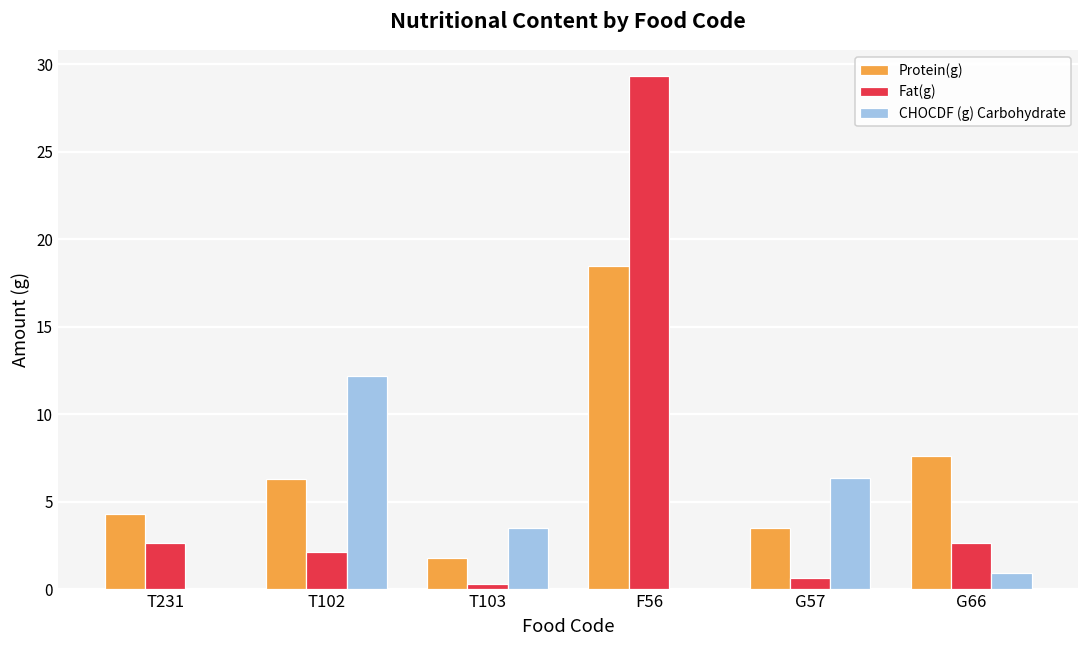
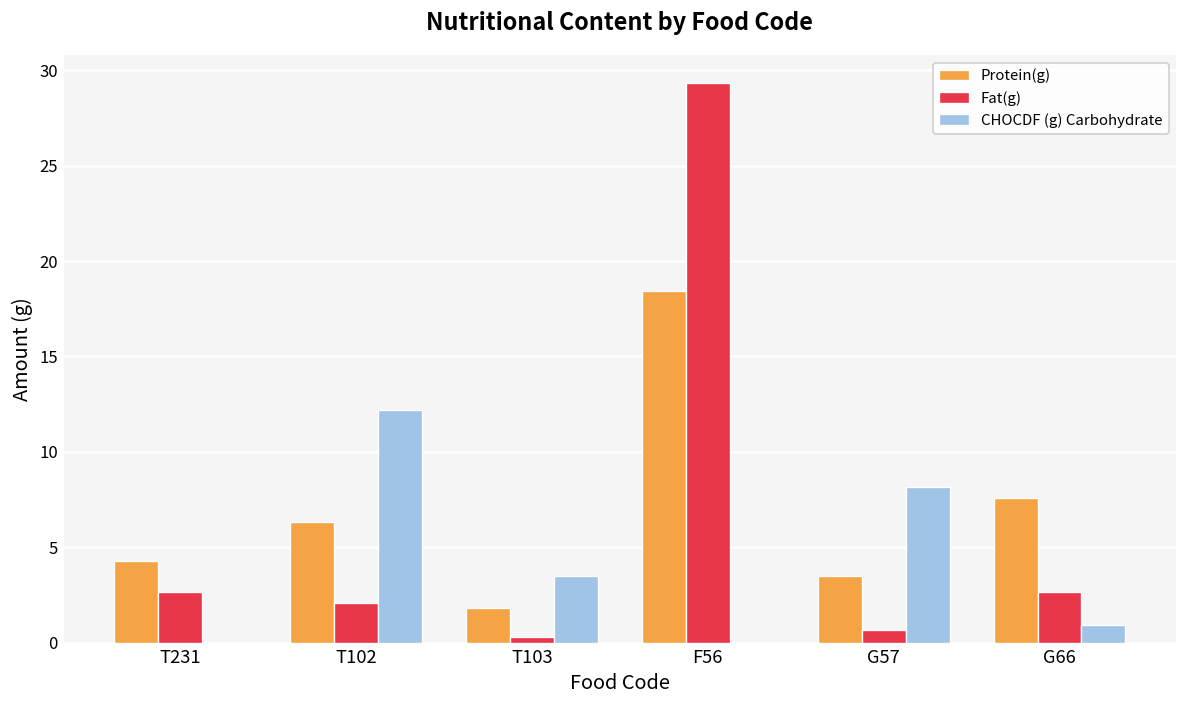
CHOCDF (g) Carbohydrate, G57: 6.3 -> 8.1
